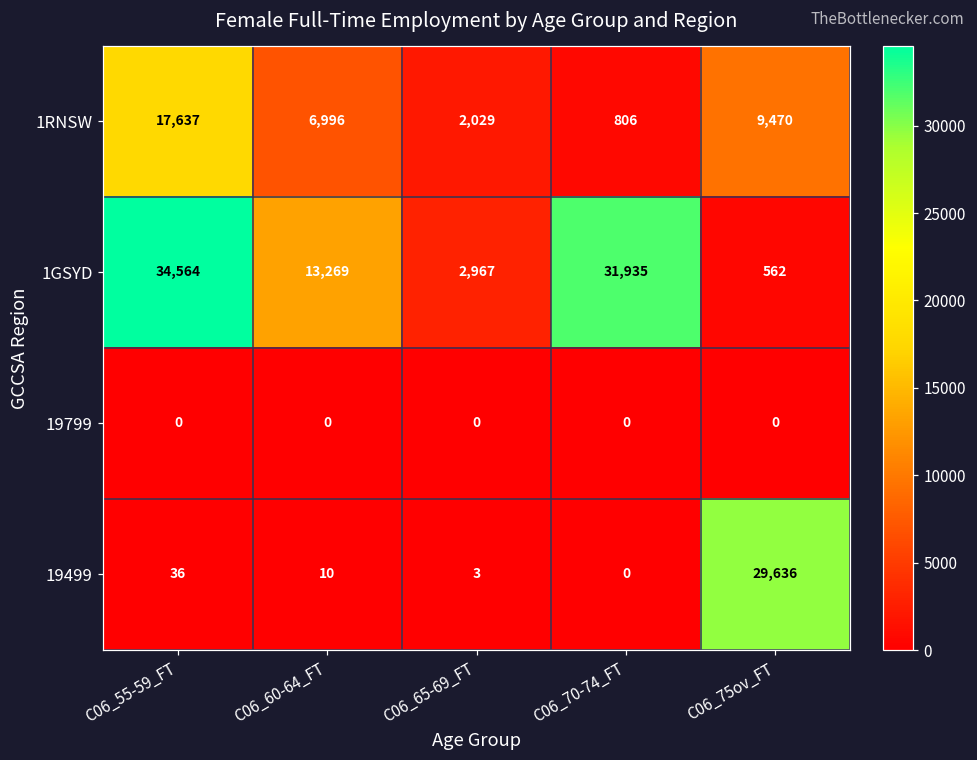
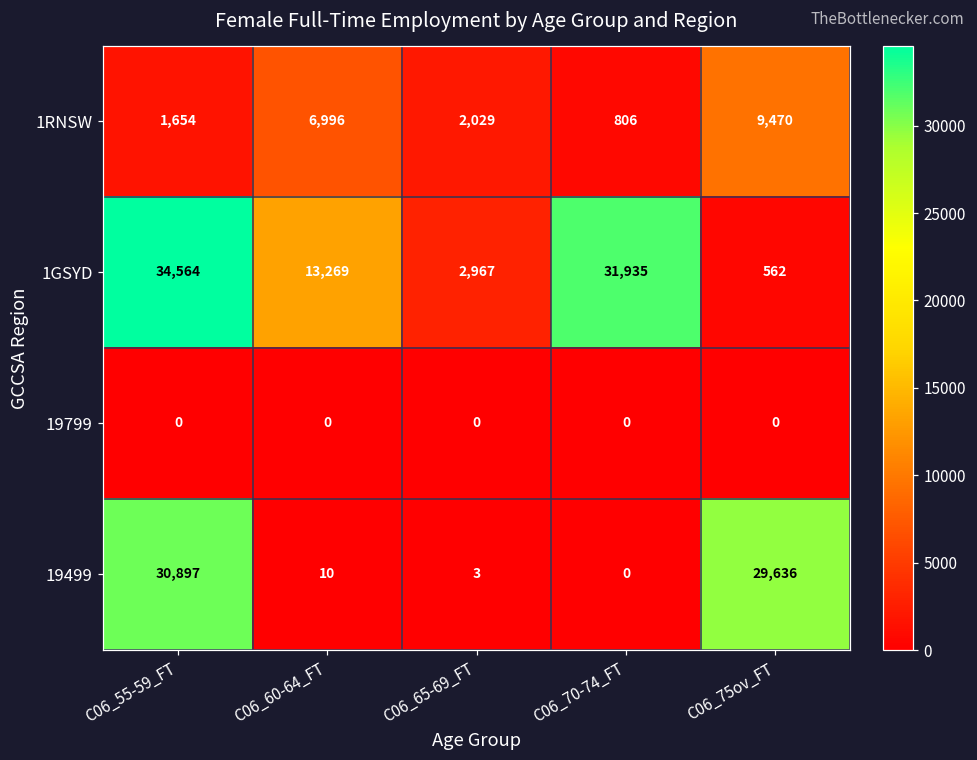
1RNSW, C06_55-59_FT: 17,637 -> 1,654
19499, C06_55-59_FT: 36 -> 30,897
